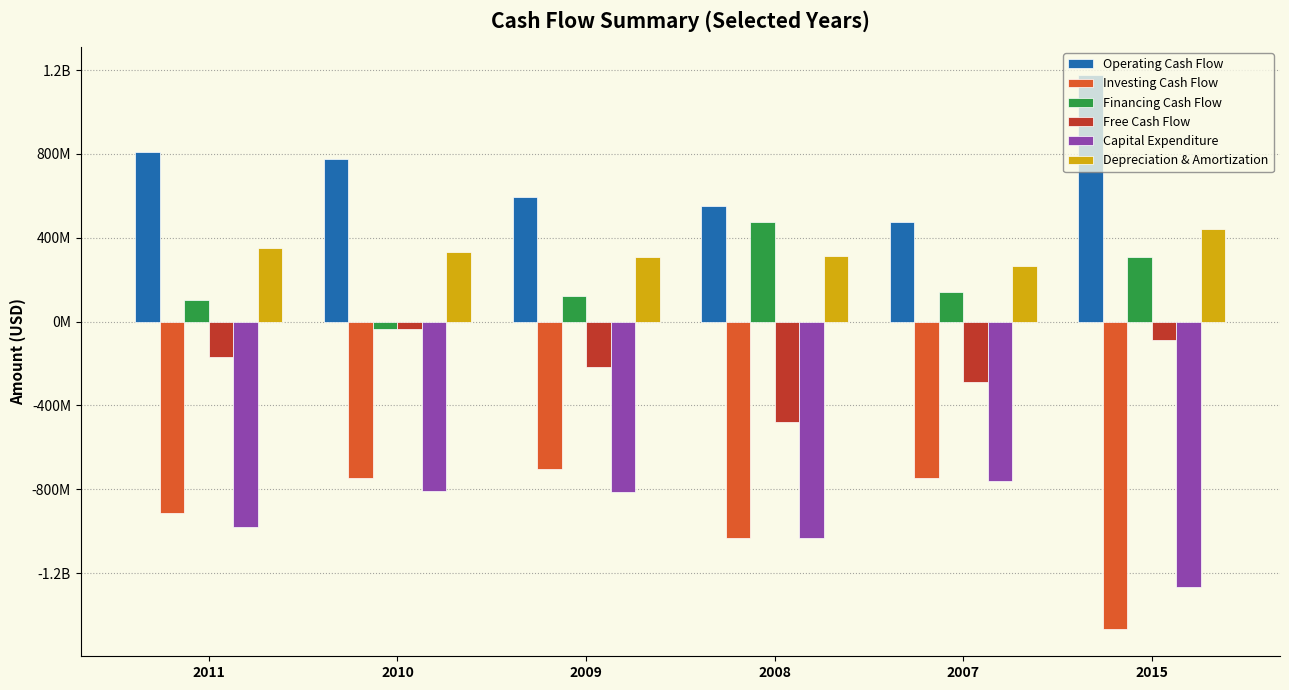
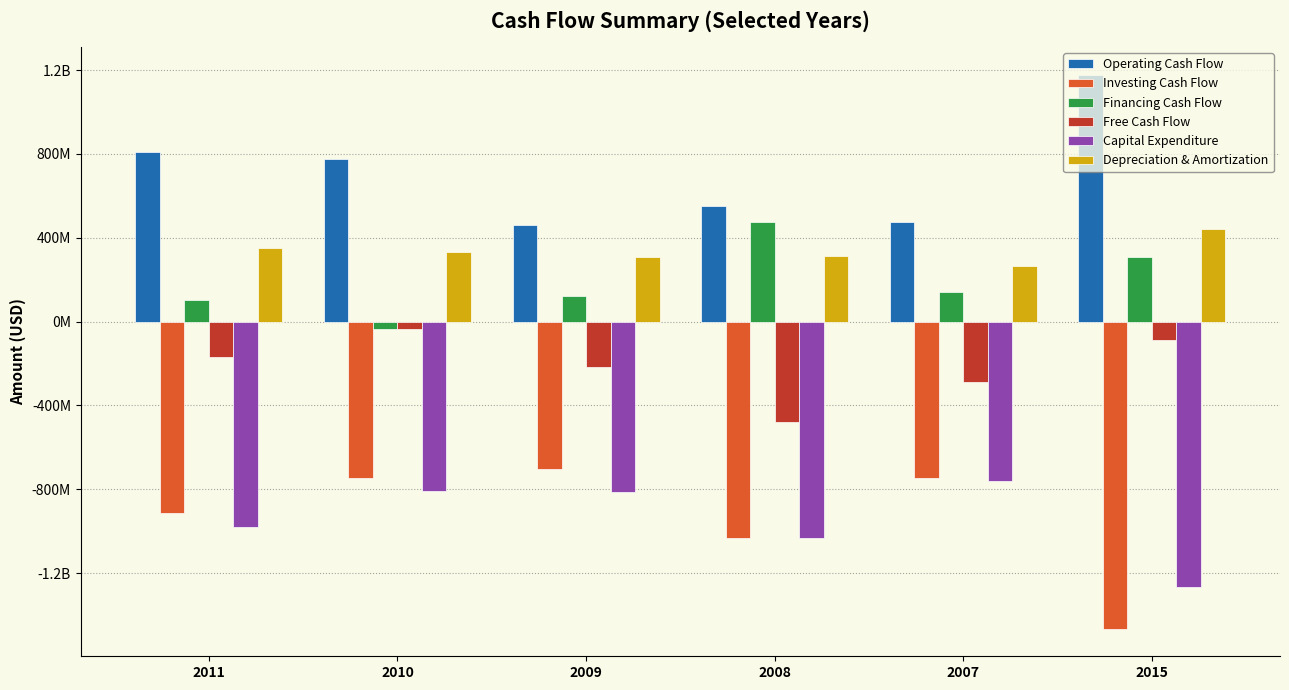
Operating Cash Flow, 2009: 600000000 -> 460000000
